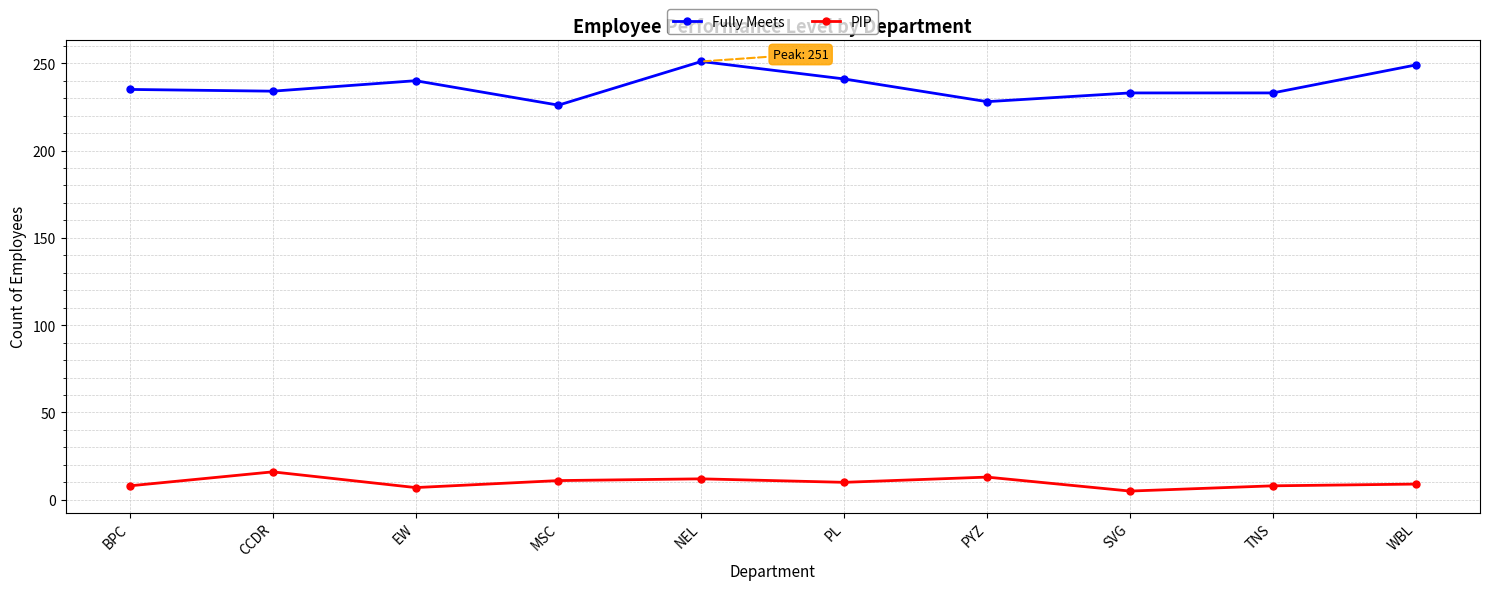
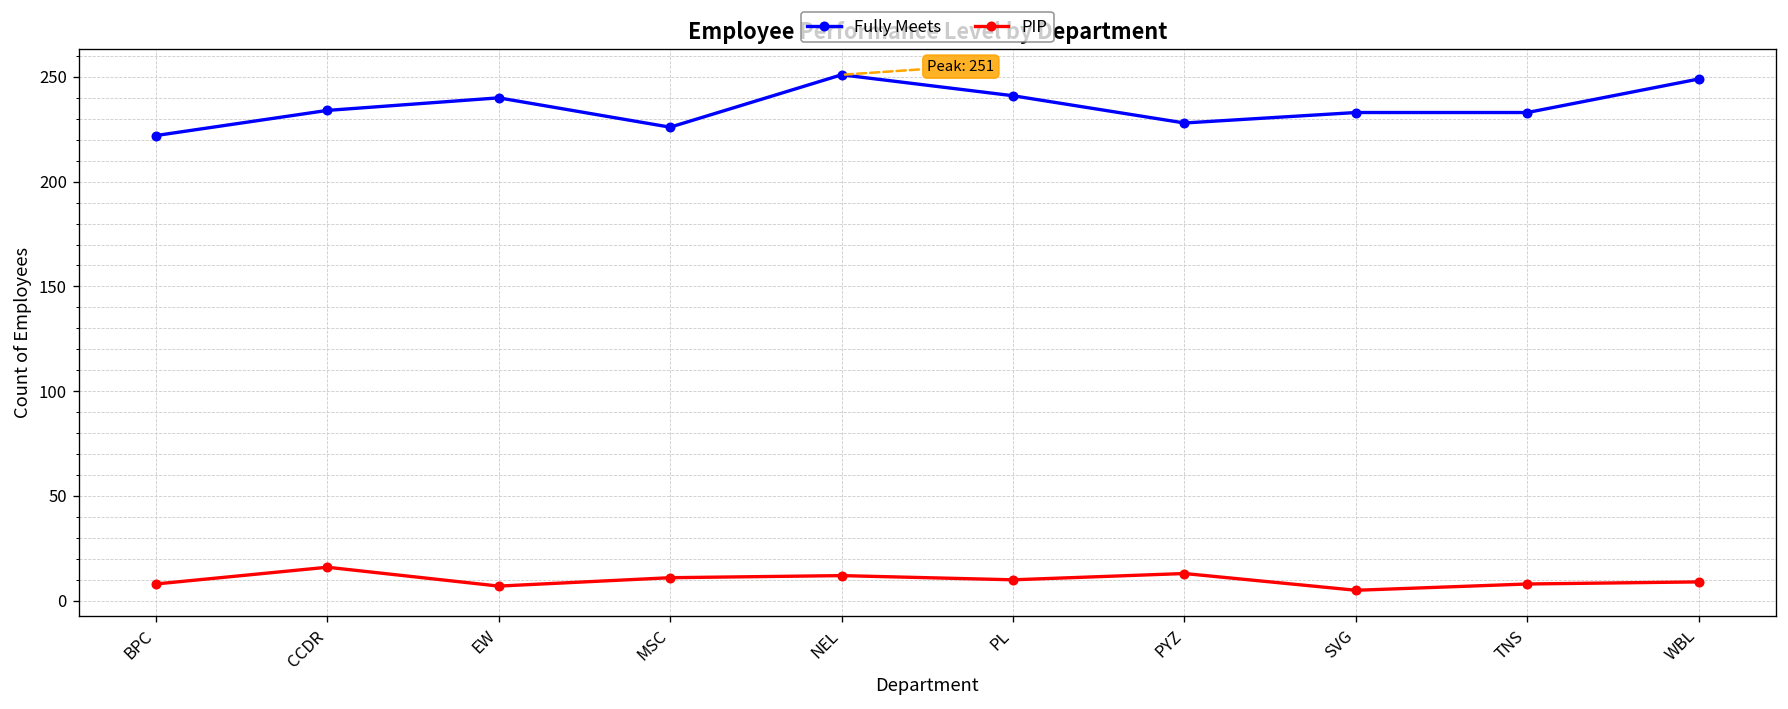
Fully Meets, BPC: 235 -> 222
